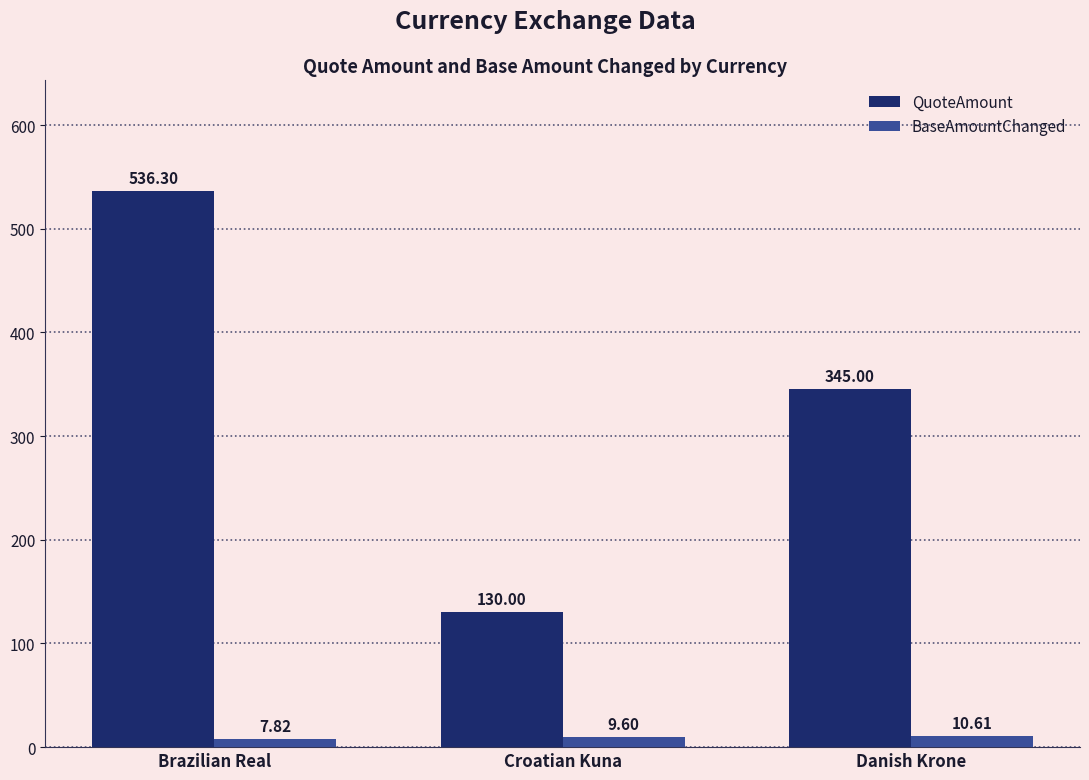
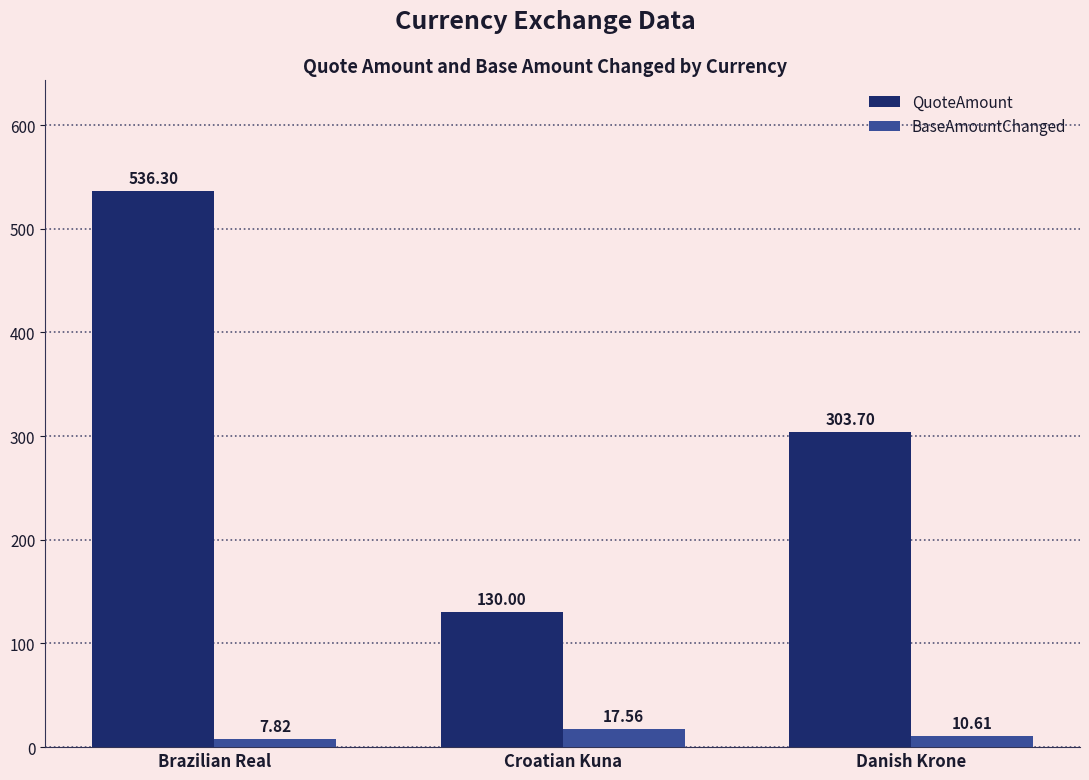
BaseAmountChanged, Croatian Kuna: 9.60 -> 17.56
QuoteAmount, Danish Krone: 345.00 -> 303.70
